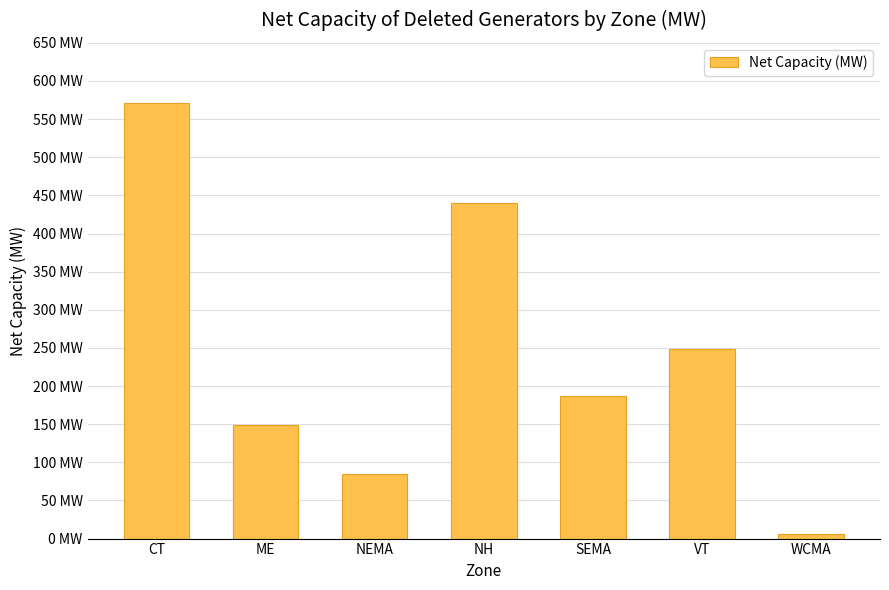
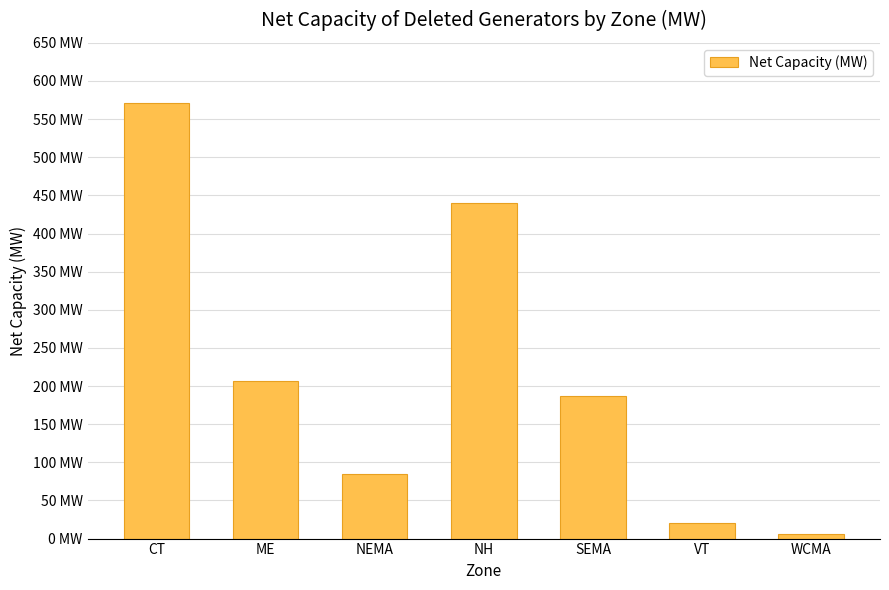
ME: 150 MW -> 210 MW
VT: 250 MW -> 20 MW
